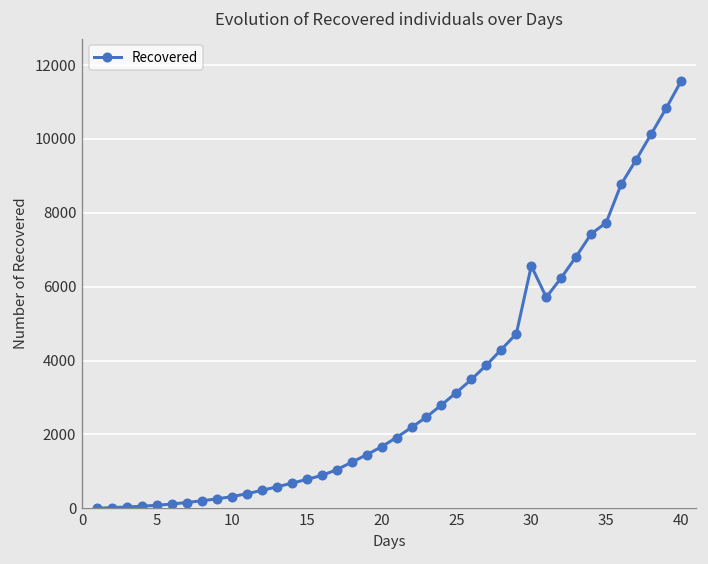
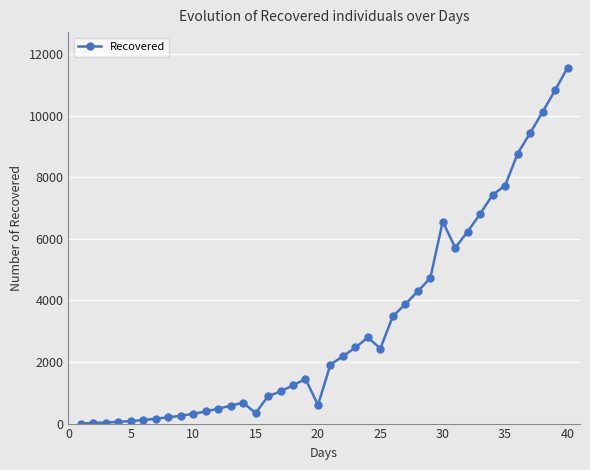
15: 800 -> 300
20: 1700 -> 600
25: 3100 -> 2400
